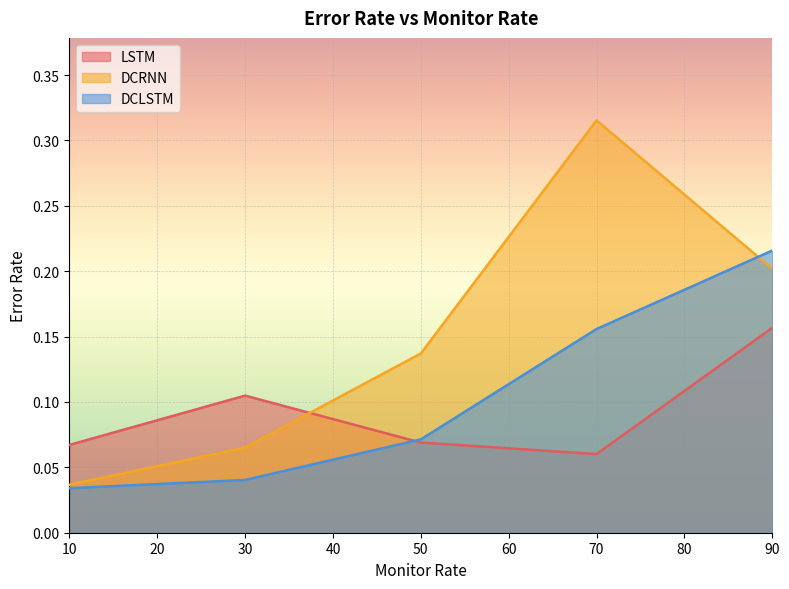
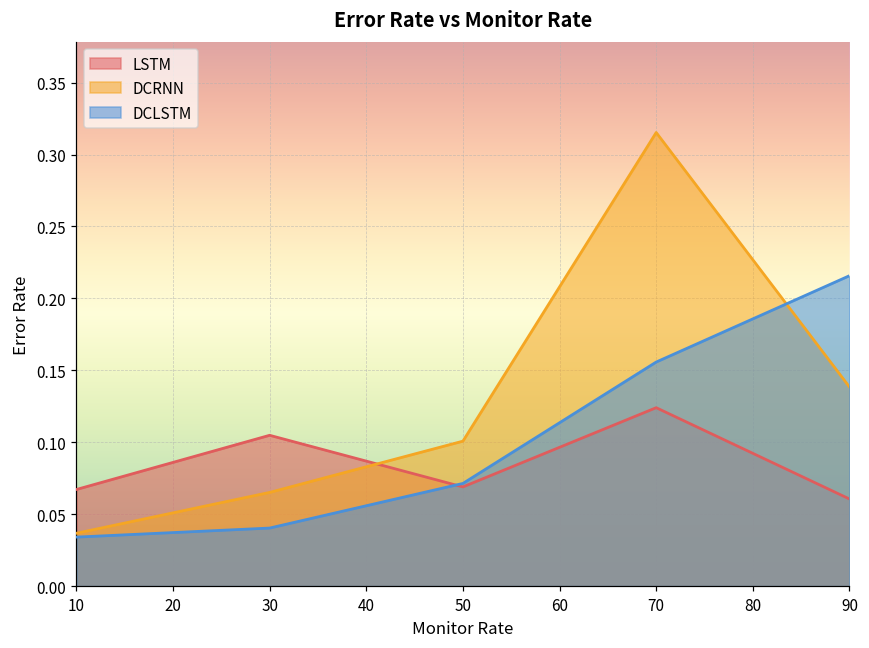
DCRNN, 50: 0.137 -> 0.101
LSTM, 70: 0.060 -> 0.124
LSTM, 90: 0.157 -> 0.061
DCRNN, 90: 0.202 -> 0.138
